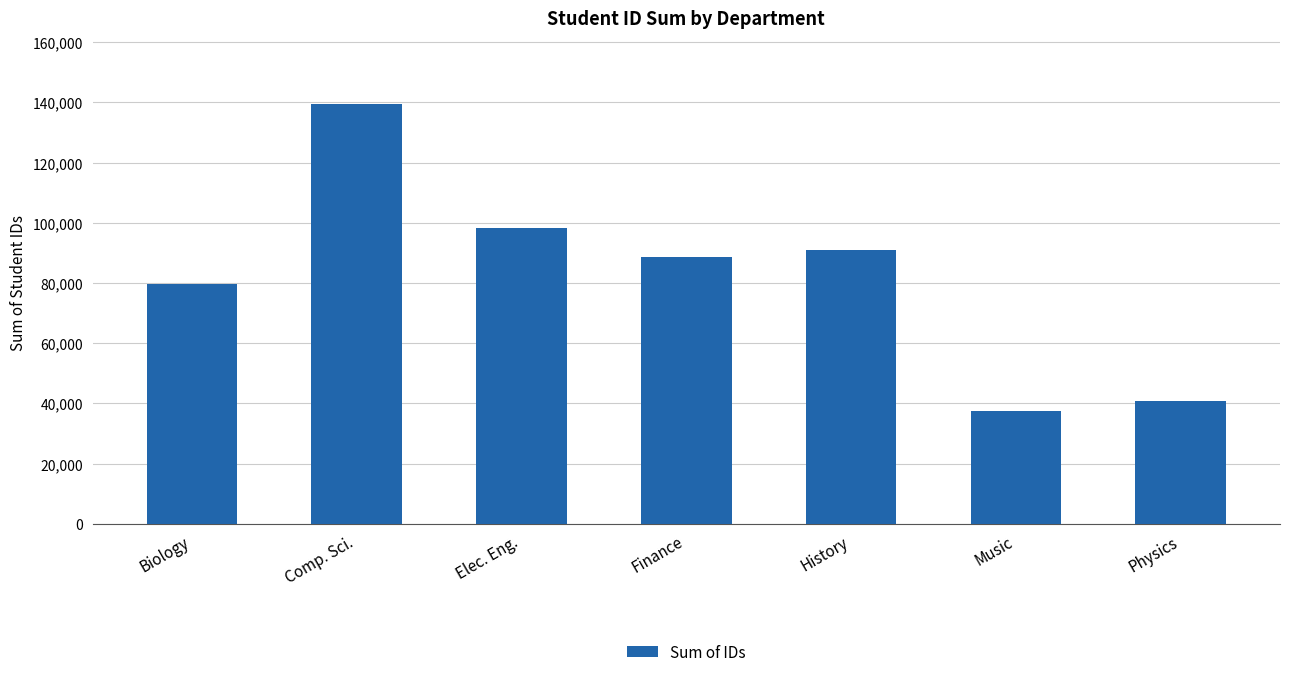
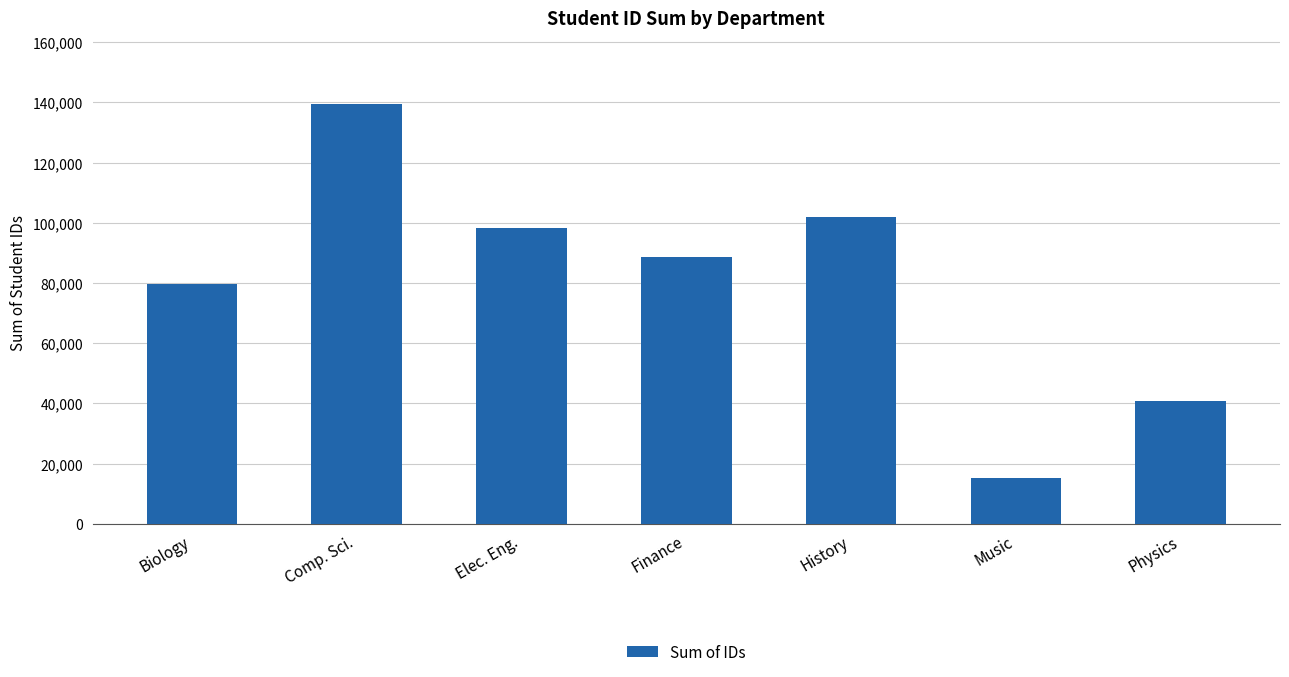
History: 91,000 -> 102,000
Music: 38,000 -> 15,000
